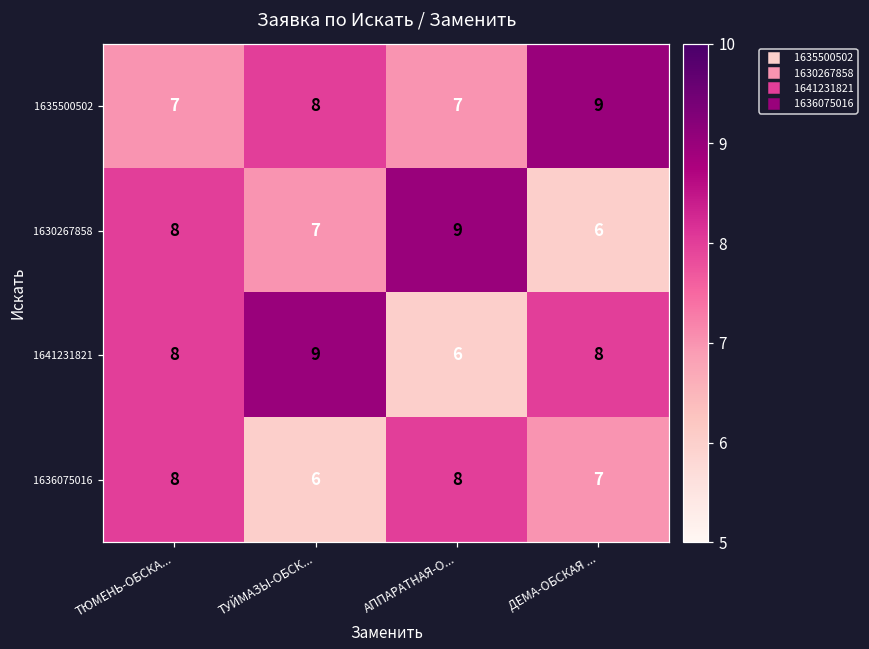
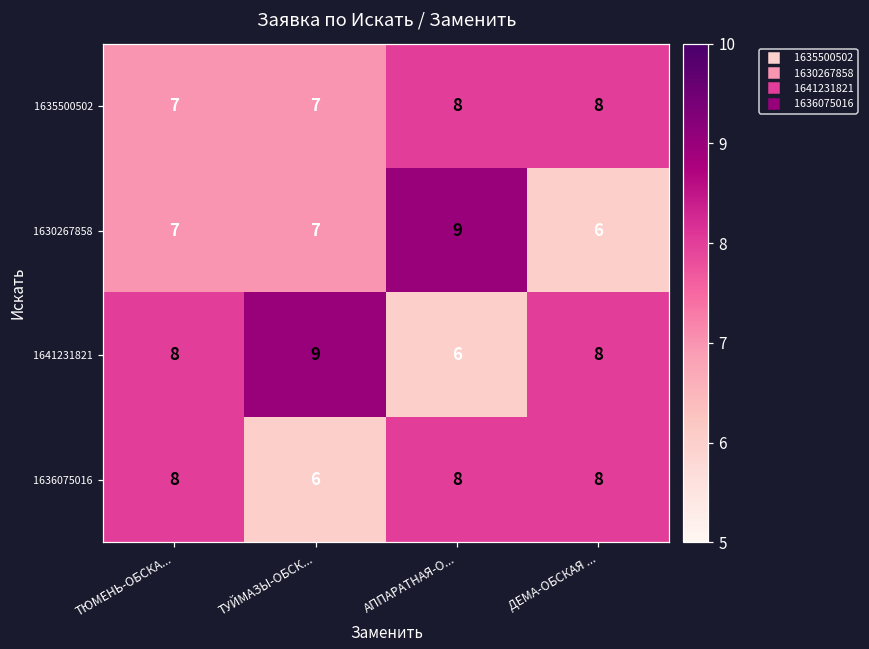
1635500502, ТУЙМАЗЫ-ОБСК...: 8 -> 7
1635500502, АППАРАТНАЯ-О...: 7 -> 8
1635500502, ДЕМА-ОБСКАЯ ...: 9 -> 8
1630267858, ТЮМЕНЬ-ОБСКА...: 8 -> 7
1636075016, ДЕМА-ОБСКАЯ ...: 7 -> 8
